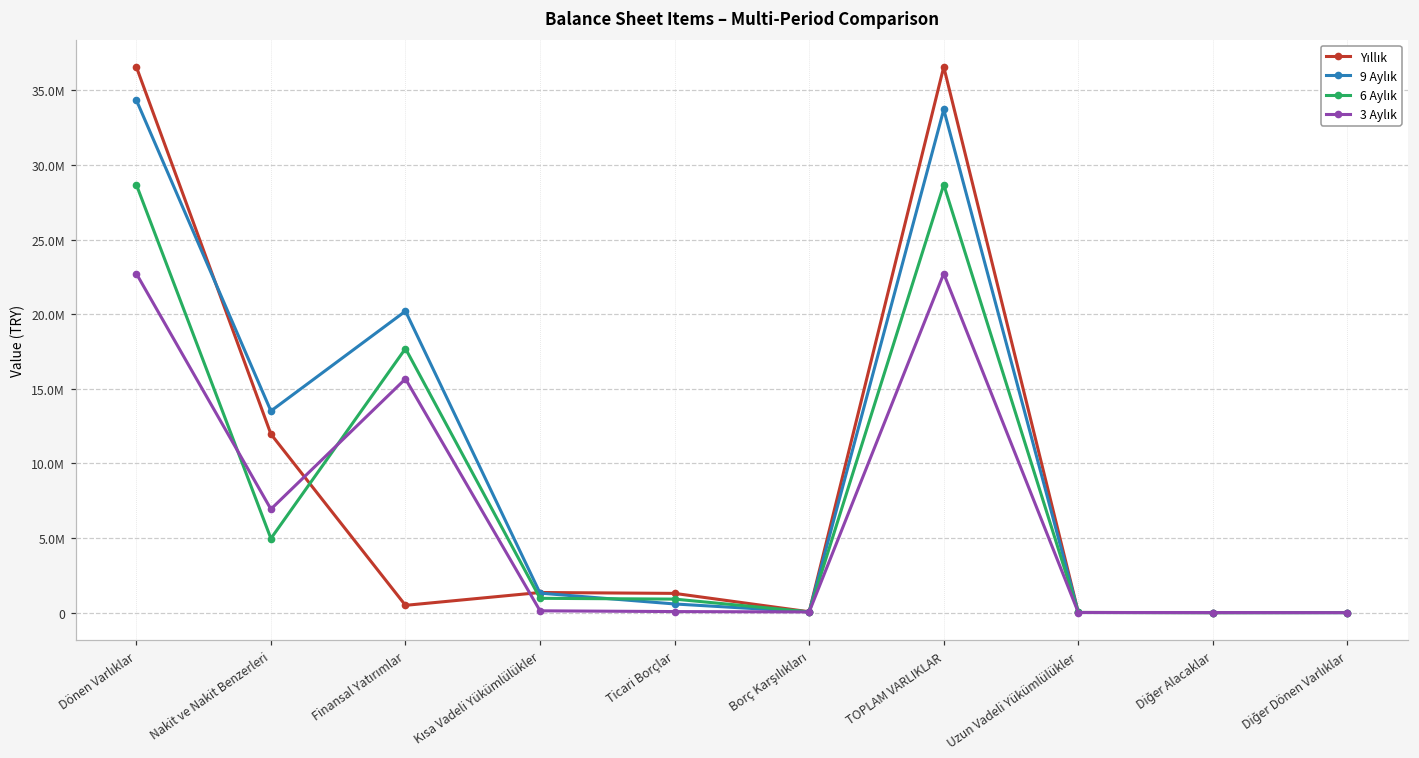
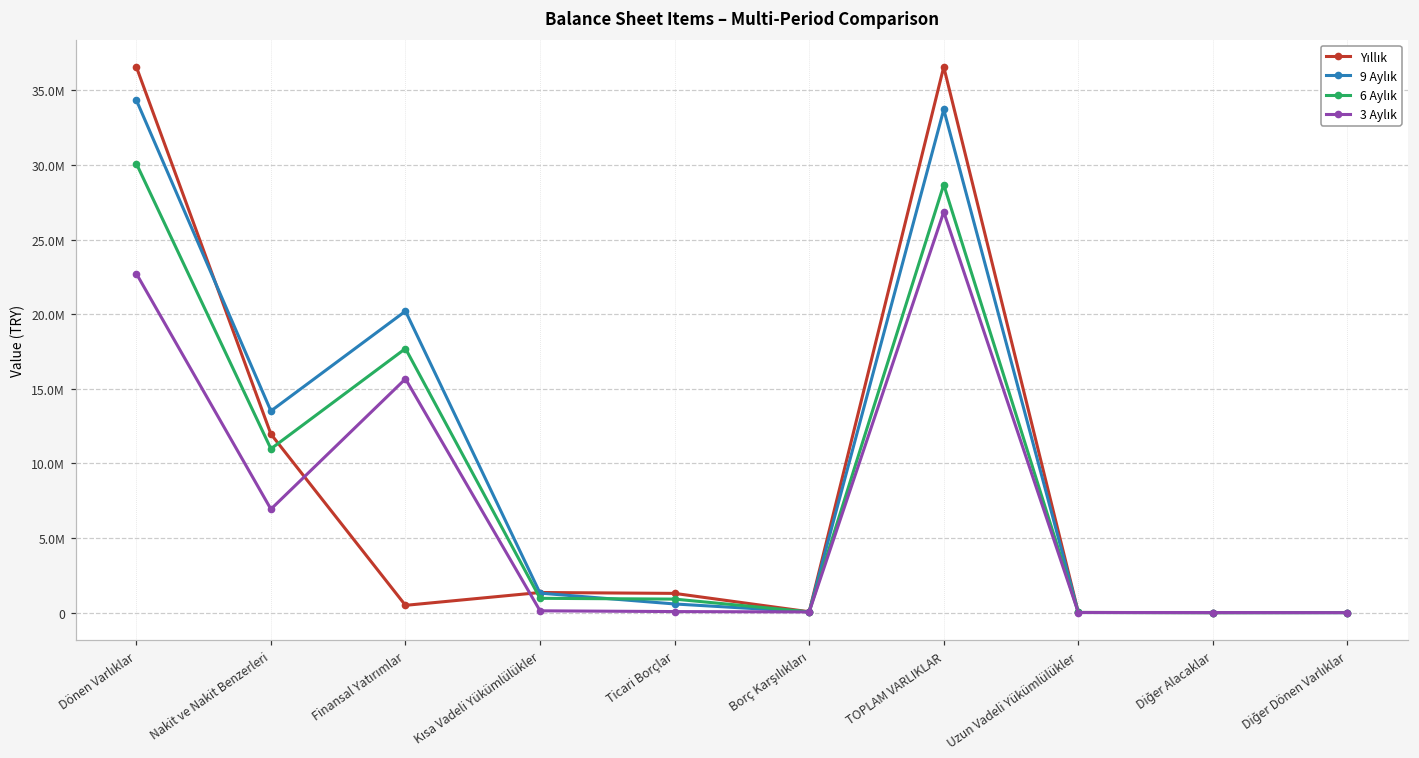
6 Aylık, Dönen Varlıklar: 28700000 -> 30100000
6 Aylık, Nakit ve Nakit Benzerleri: 5000000 -> 11000000
3 Aylık, TOPLAM VARLIKLAR: 22700000 -> 26900000
